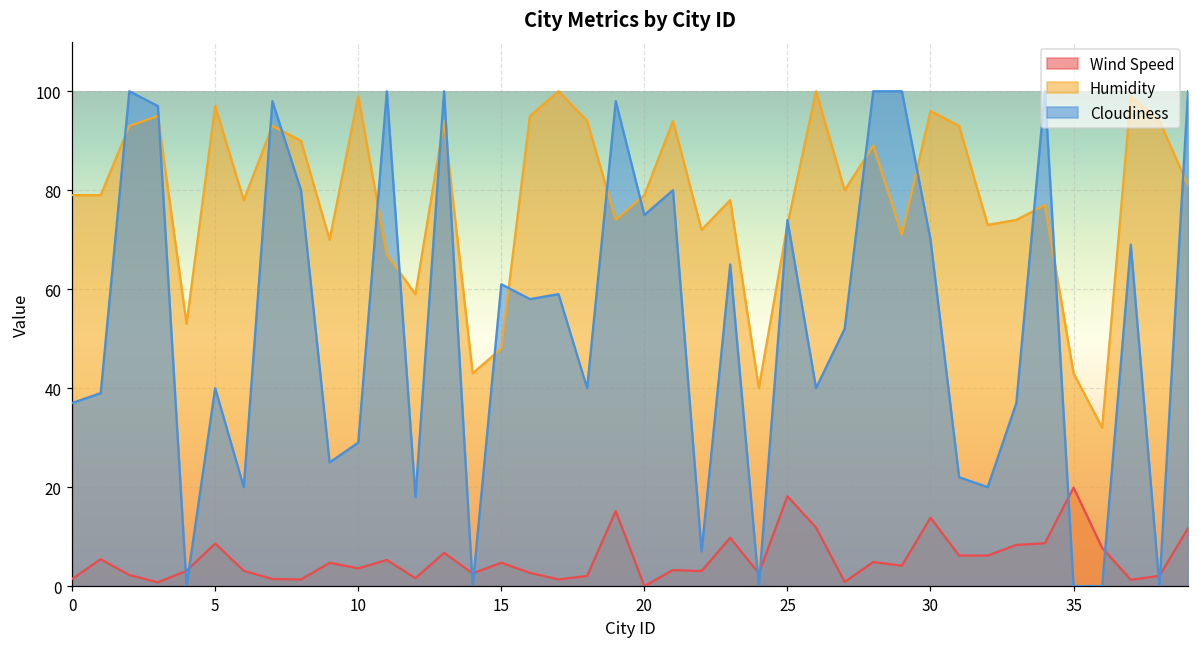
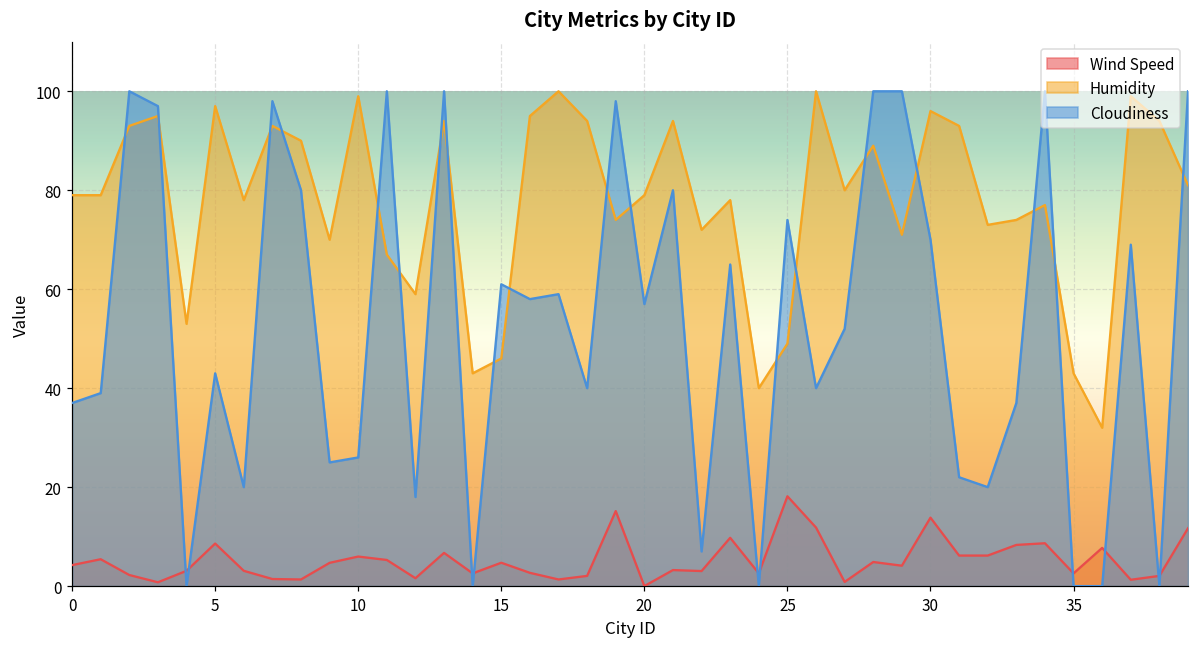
Wind Speed, 0: 1 -> 4
Cloudiness, 5: 40 -> 43
Wind Speed, 10: 4 -> 6
Cloudiness, 10: 29 -> 26
Humidity, 15: 48 -> 46
Cloudiness, 20: 75 -> 57
Humidity, 25: 73 -> 49
Wind Speed, 35: 20 -> 3
